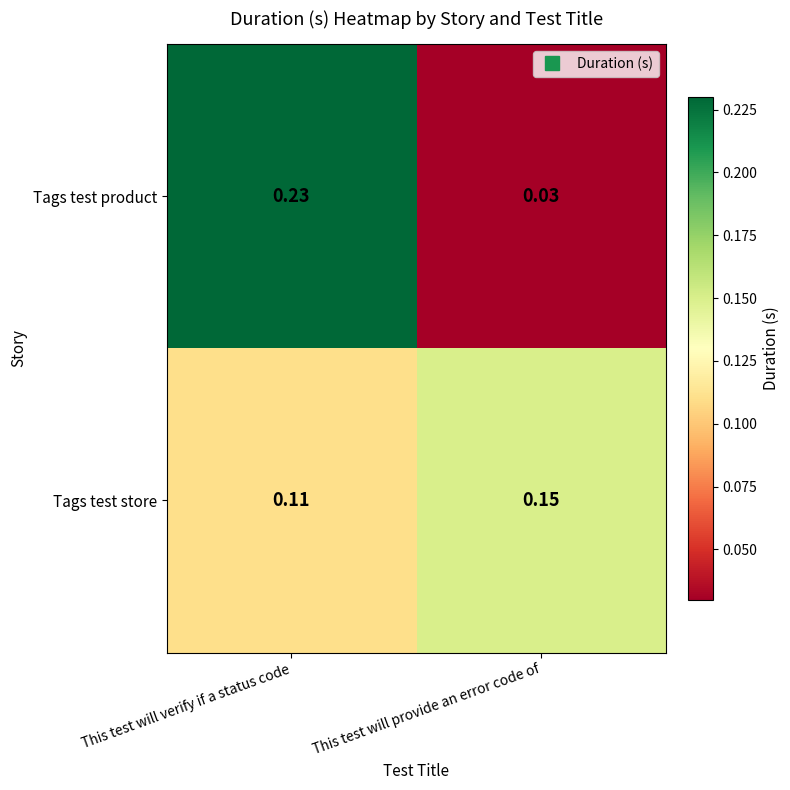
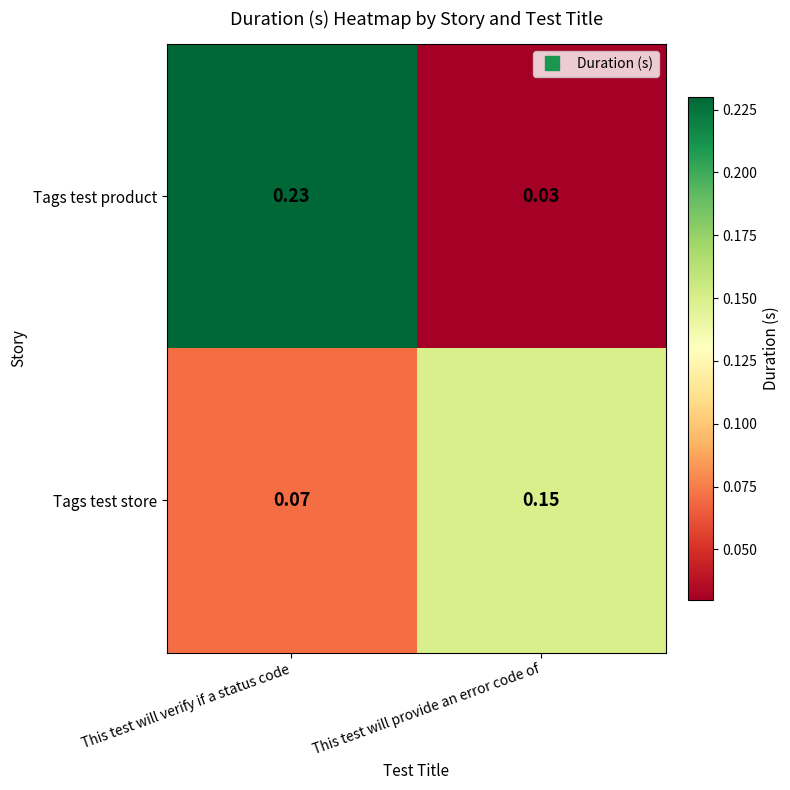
Tags test store, This test will verify if a status code: 0.11 -> 0.07
